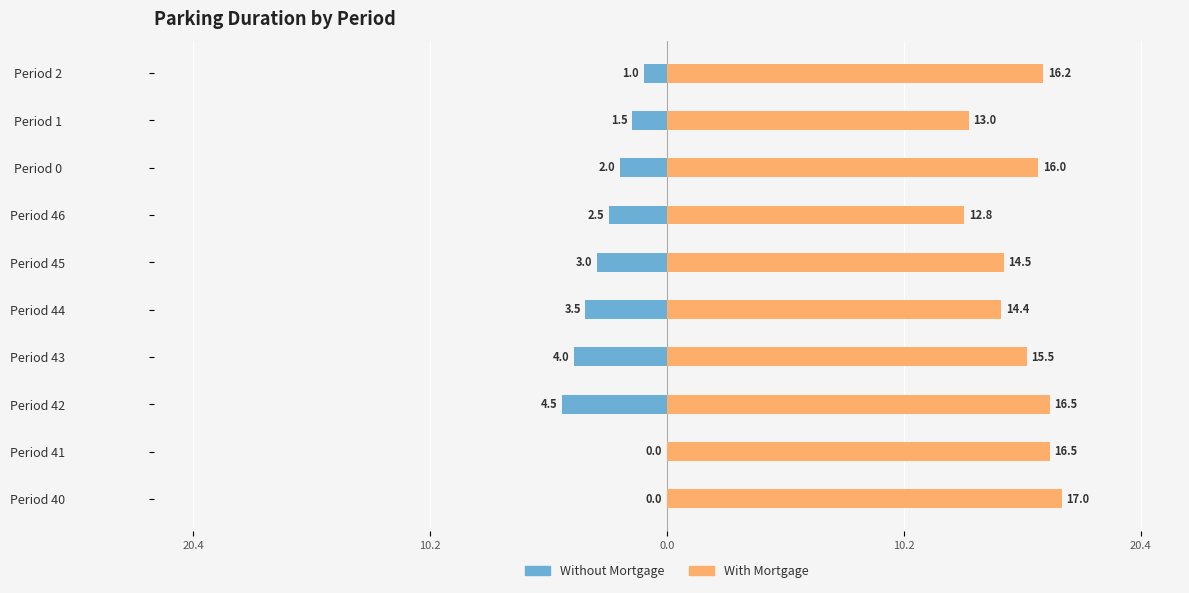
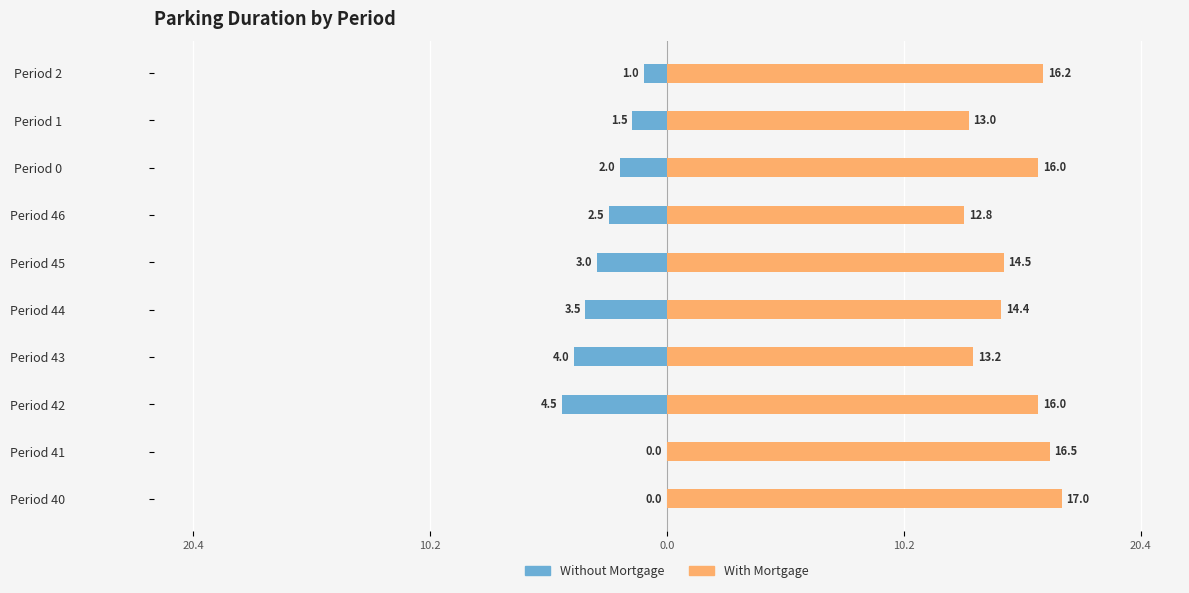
With Mortgage, Period 43: 15.5 -> 13.2
With Mortgage, Period 42: 16.5 -> 16.0
